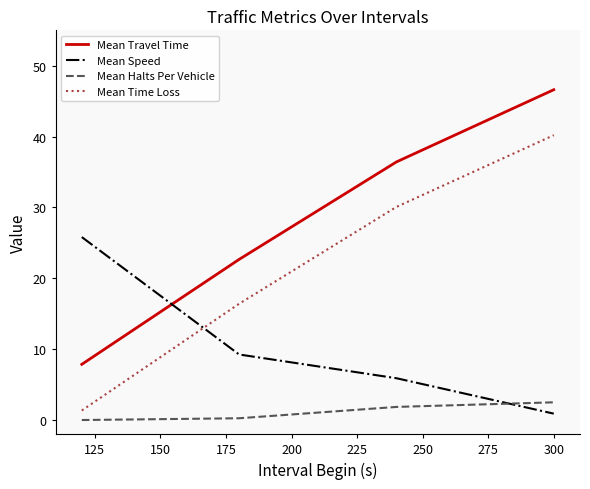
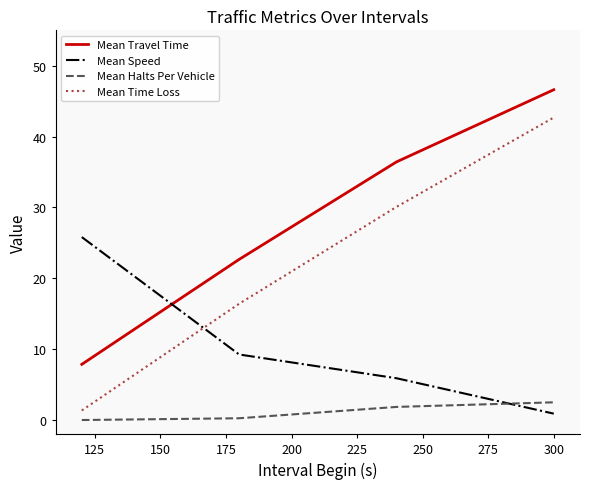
Mean Time Loss, 300: 40 -> 43
